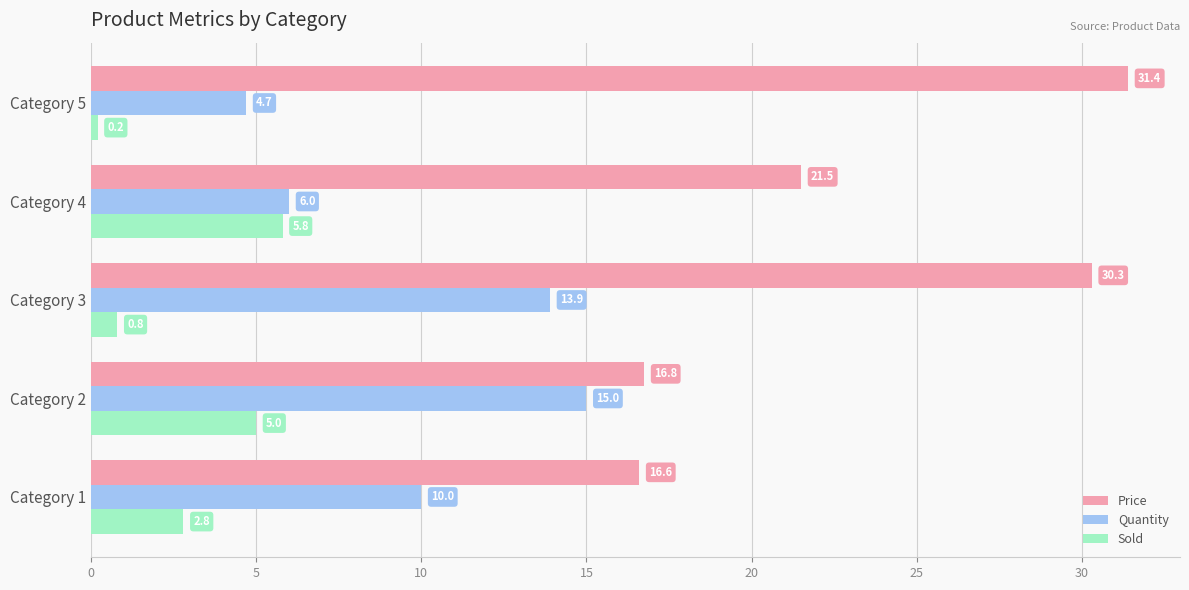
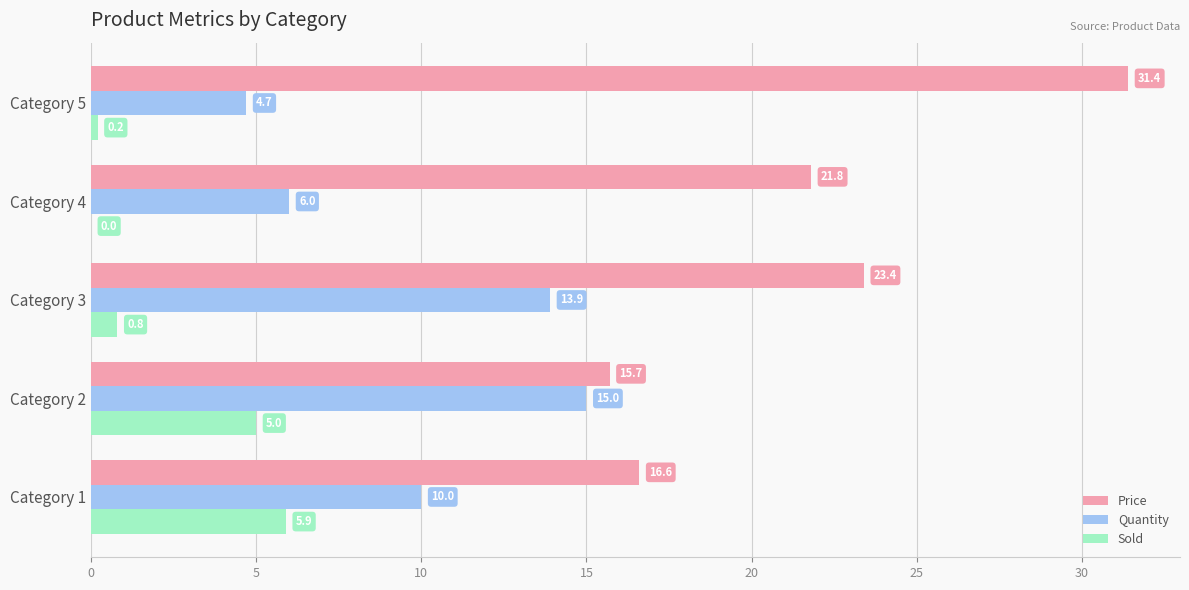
Price, Category 4: 21.5 -> 21.8
Sold, Category 4: 5.8 -> 0.0
Price, Category 3: 30.3 -> 23.4
Price, Category 2: 16.8 -> 15.7
Sold, Category 1: 2.8 -> 5.9
